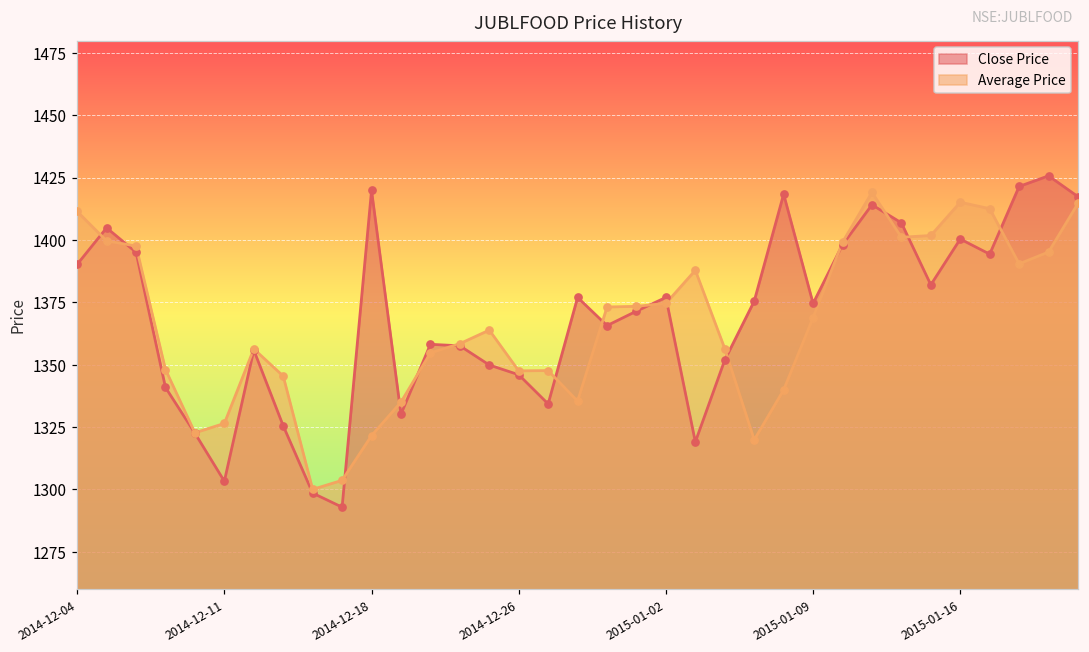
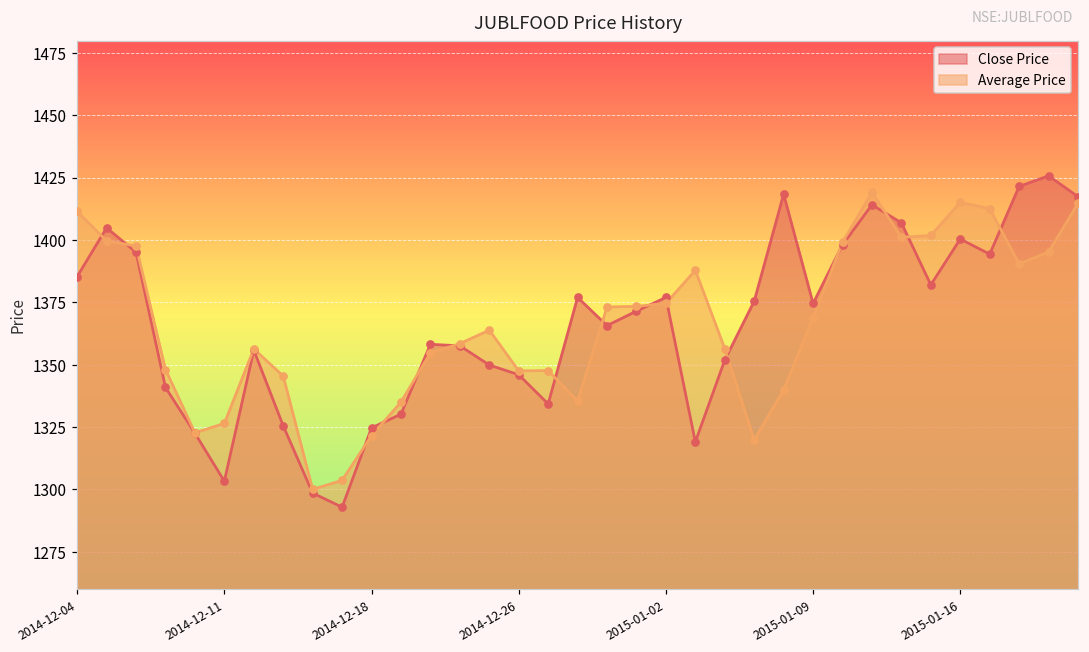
Close Price, 2014-12-04: 1390 -> 1385
Close Price, 2014-12-18: 1420 -> 1325
